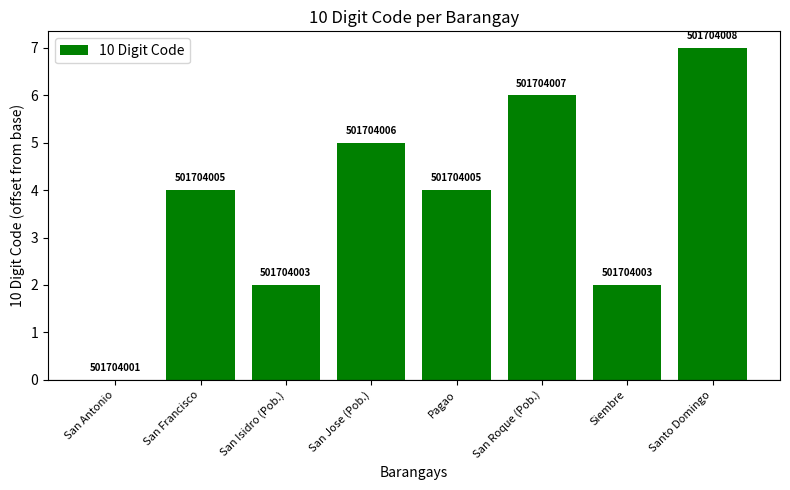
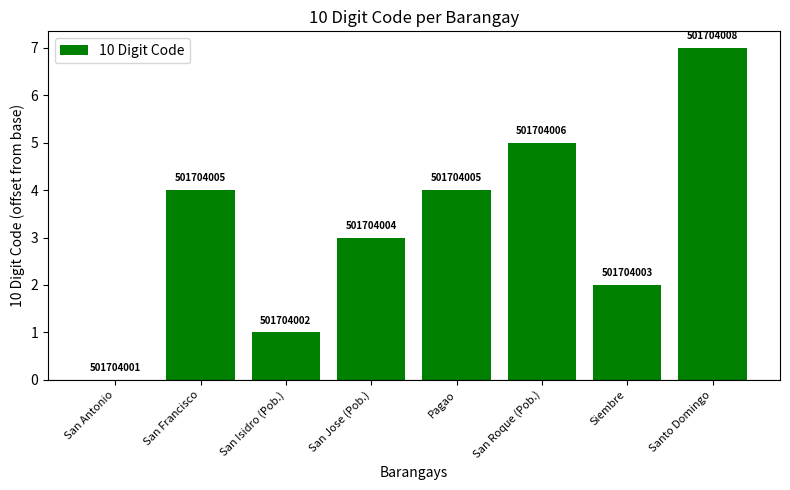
San Isidro (Pob.): 501704003 -> 501704002
San Jose (Pob.): 501704006 -> 501704004
San Roque (Pob.): 501704007 -> 501704006
